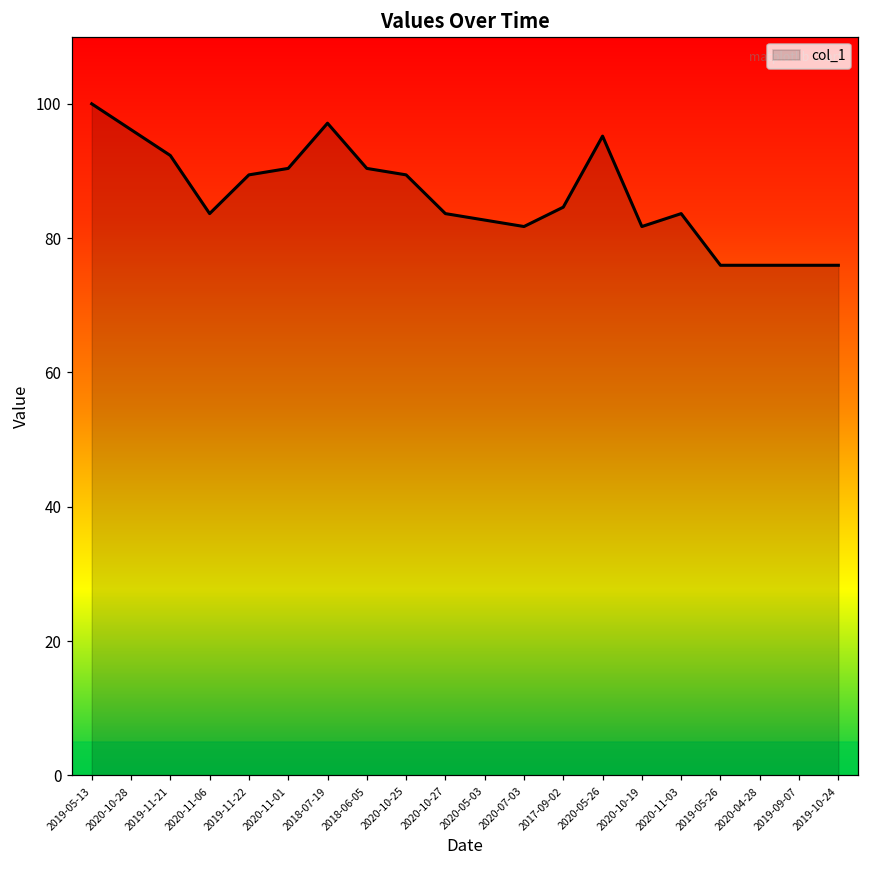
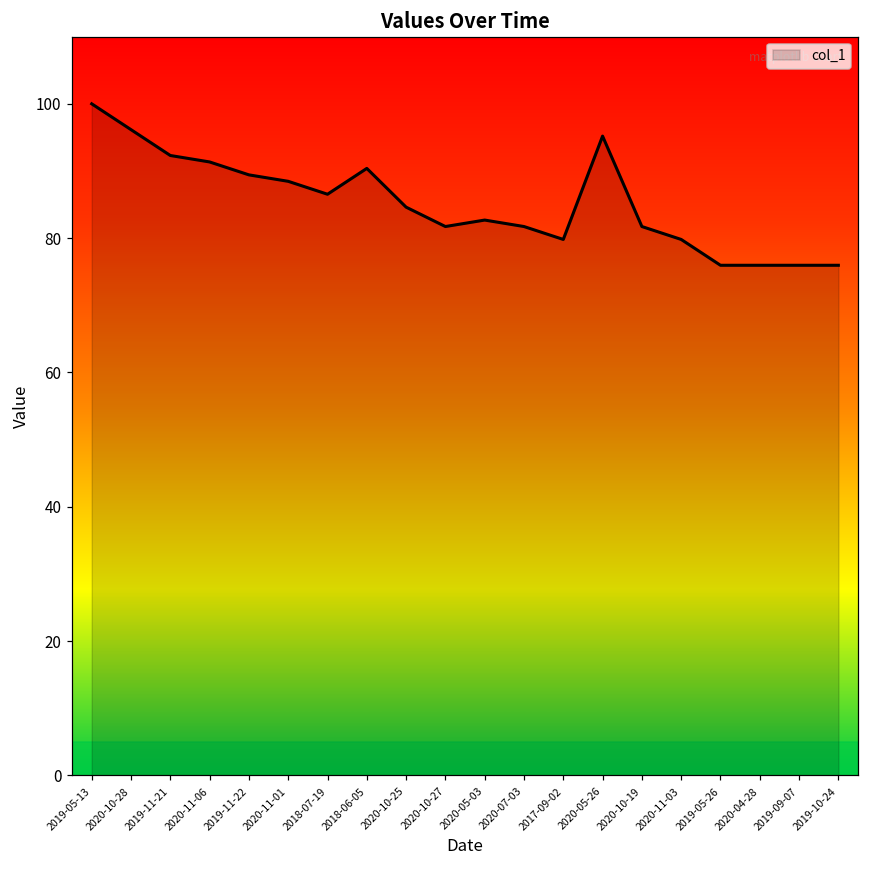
2020-11-06: 84 -> 91
2020-11-01: 90 -> 88
2018-07-19: 97 -> 87
2020-10-25: 89 -> 85
2020-10-27: 84 -> 82
2017-09-02: 85 -> 80
2020-11-03: 84 -> 80
